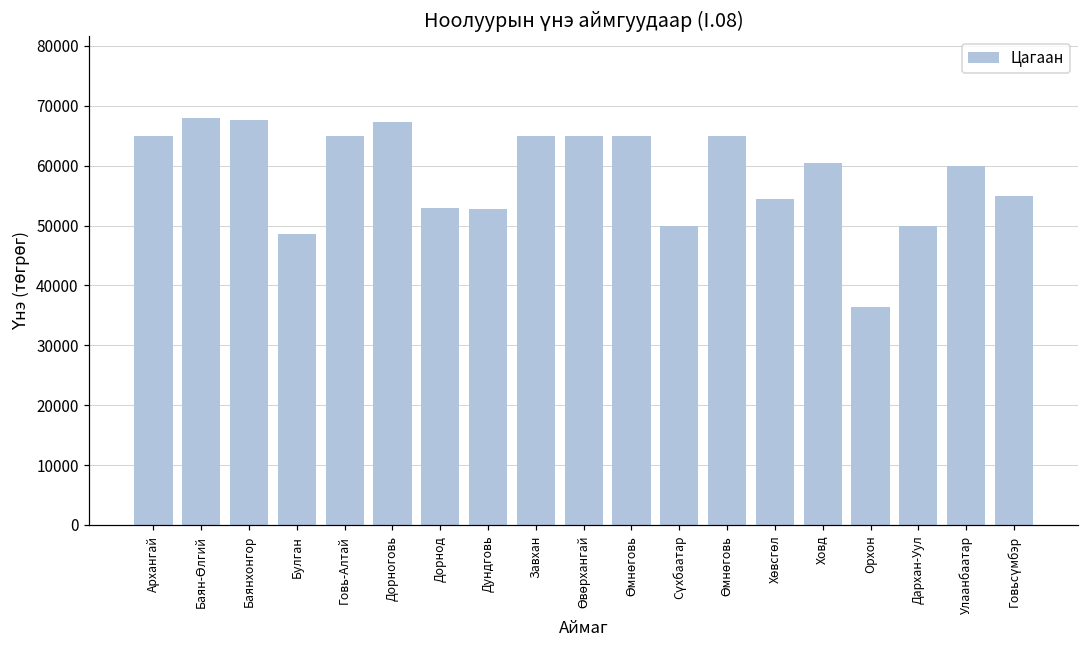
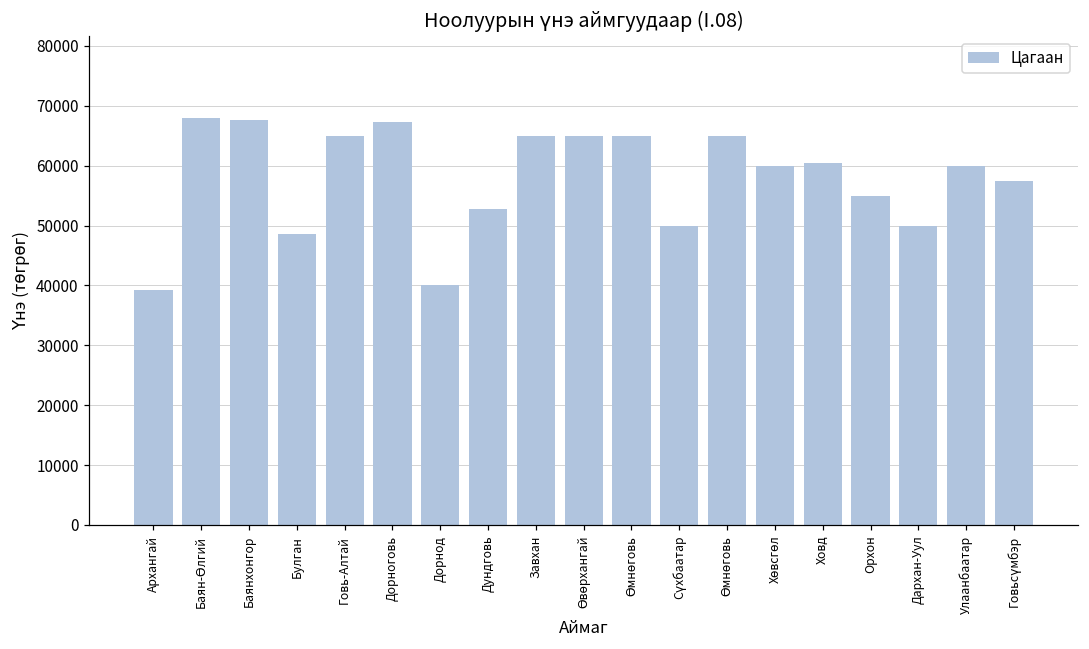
Архангай: 65000 -> 39000
Дорнод: 53000 -> 40000
Хөвсгөл: 54000 -> 60000
Орхон: 36000 -> 55000
Говьсүмбэр: 55000 -> 57000
